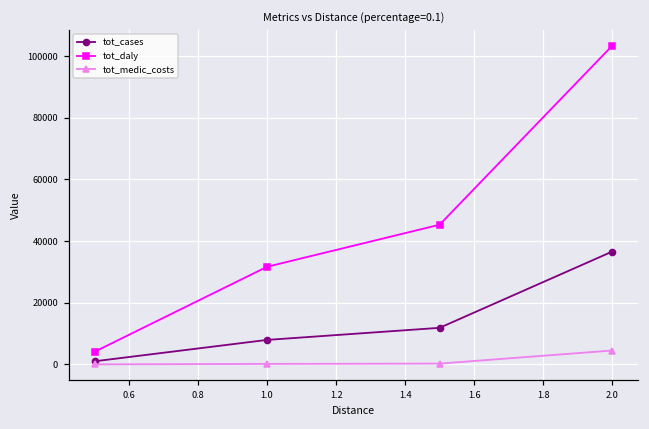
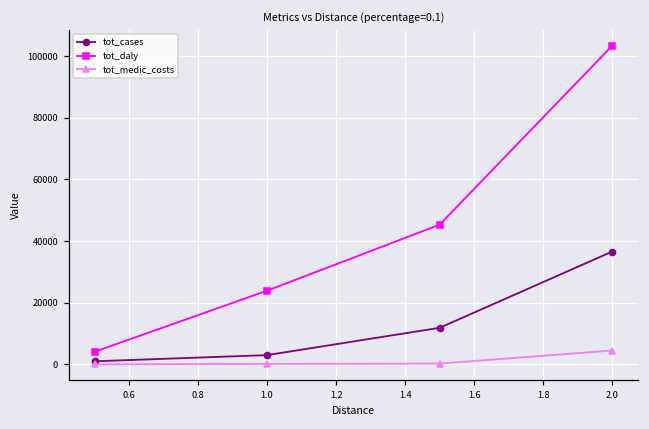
tot_cases, 1.0: 8000 -> 3000
tot_daly, 1.0: 32000 -> 24000
